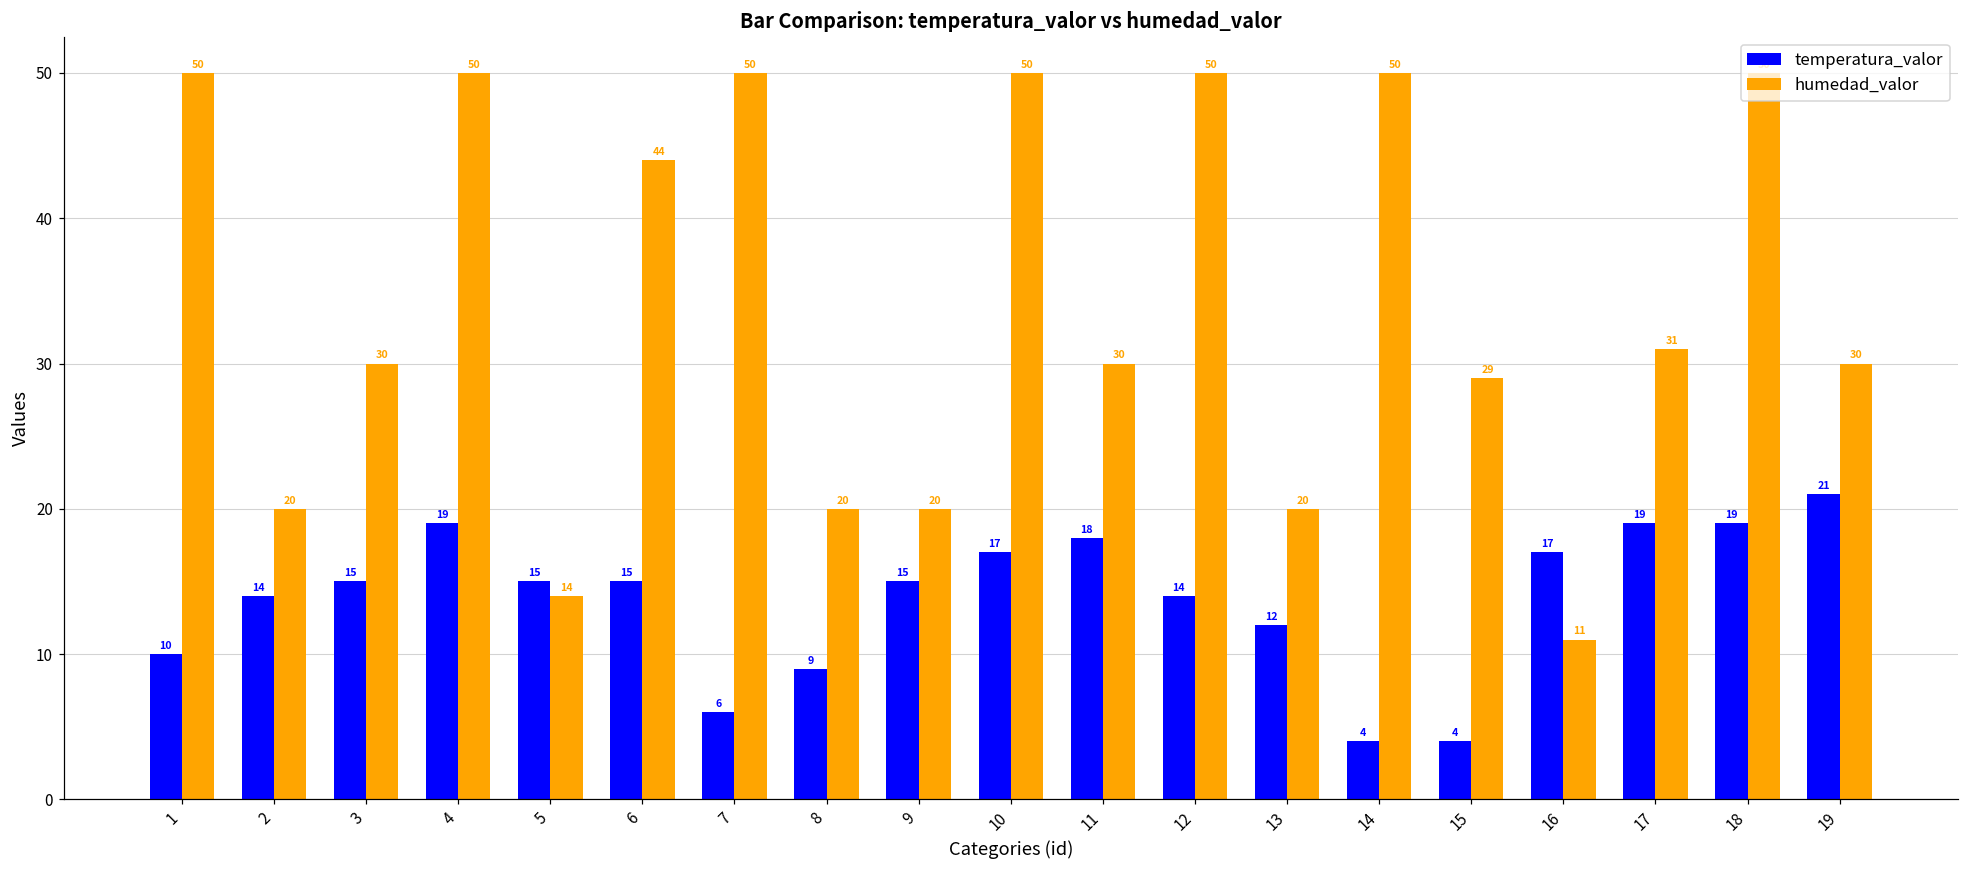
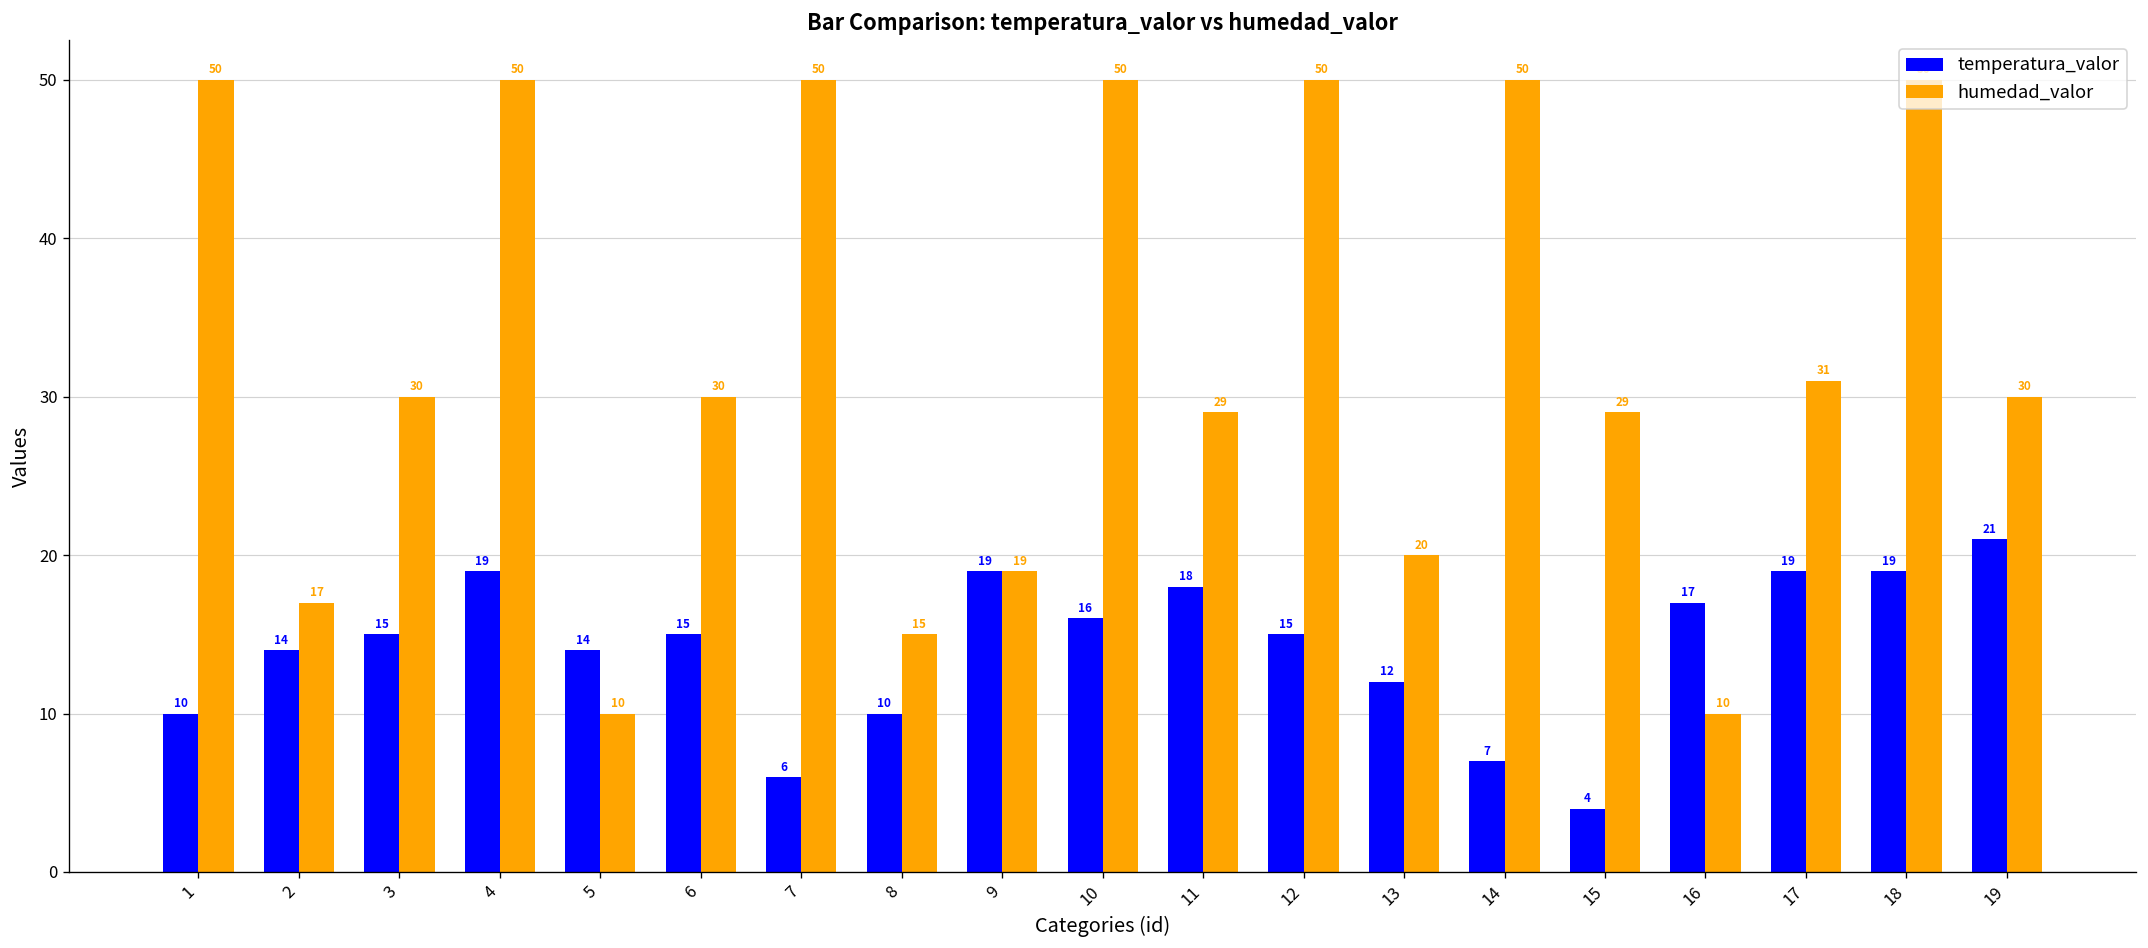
humedad_valor, 2: 20 -> 17
temperatura_valor, 5: 15 -> 14
humedad_valor, 5: 14 -> 10
humedad_valor, 6: 44 -> 30
temperatura_valor, 8: 9 -> 10
humedad_valor, 8: 20 -> 15
temperatura_valor, 9: 15 -> 19
humedad_valor, 9: 20 -> 19
temperatura_valor, 10: 17 -> 16
humedad_valor, 11: 30 -> 29
temperatura_valor, 12: 14 -> 15
temperatura_valor, 14: 4 -> 7
humedad_valor, 16: 11 -> 10
